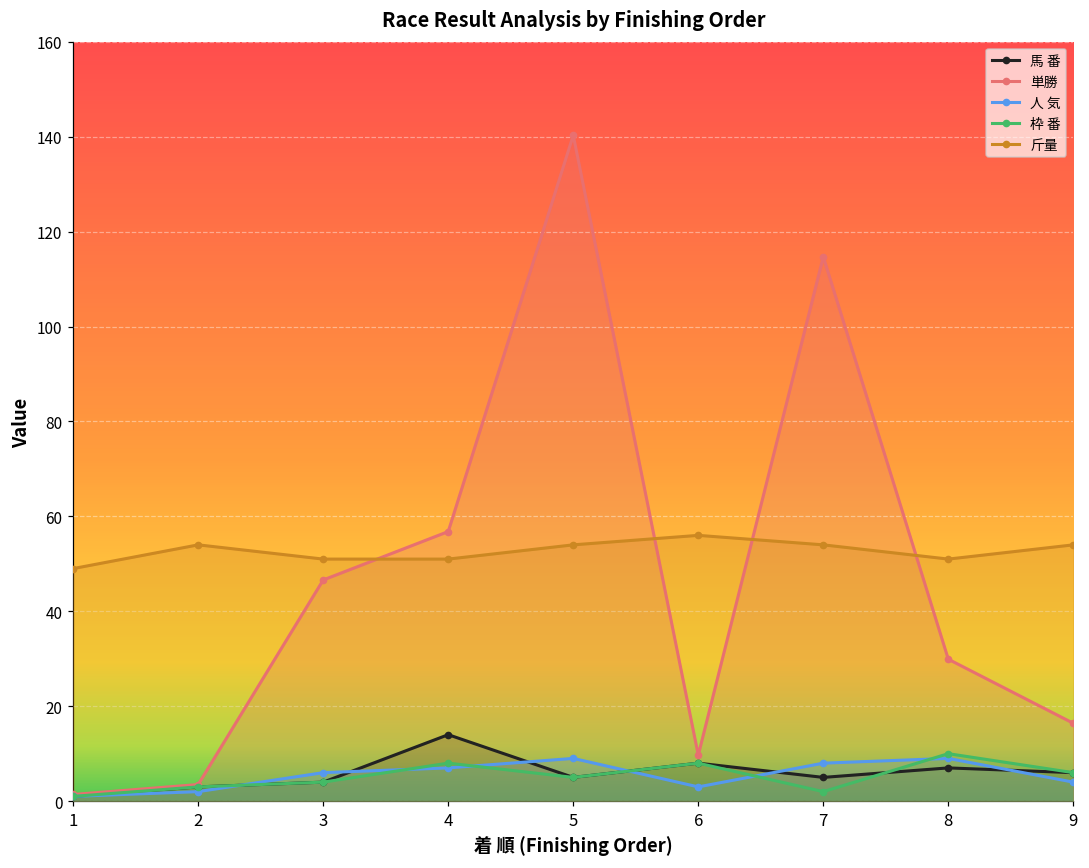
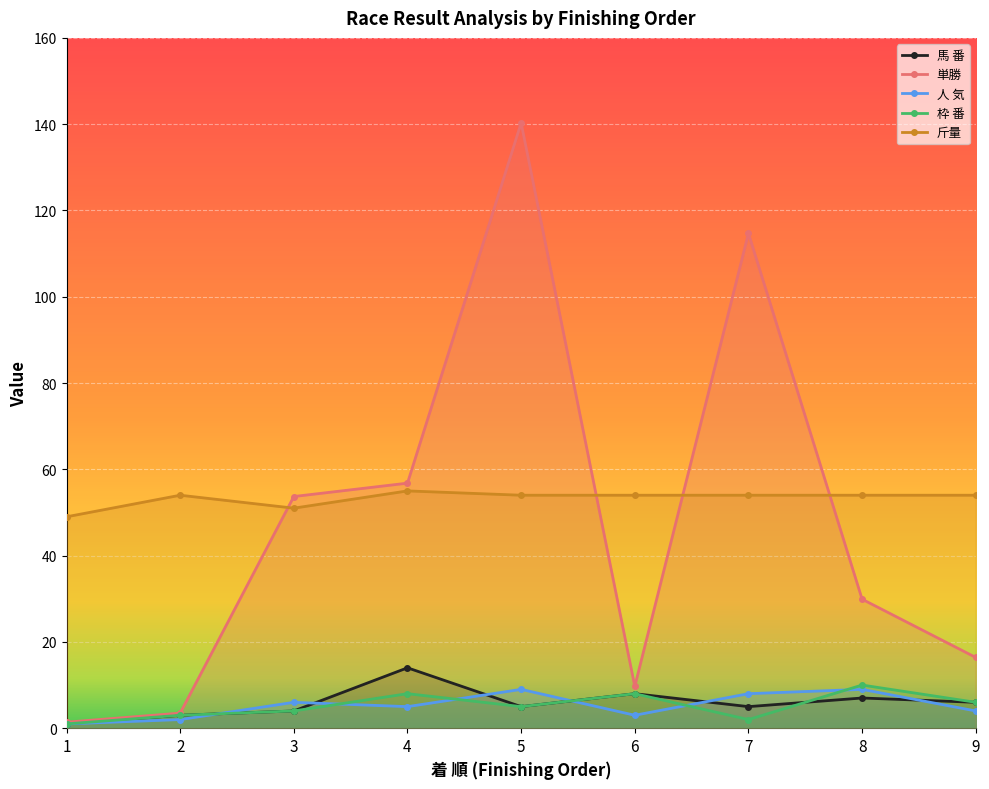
単勝, 3: 47 -> 54
人 気, 4: 7 -> 5
斤量, 4: 51 -> 55
斤量, 6: 56 -> 54
斤量, 8: 51 -> 54
